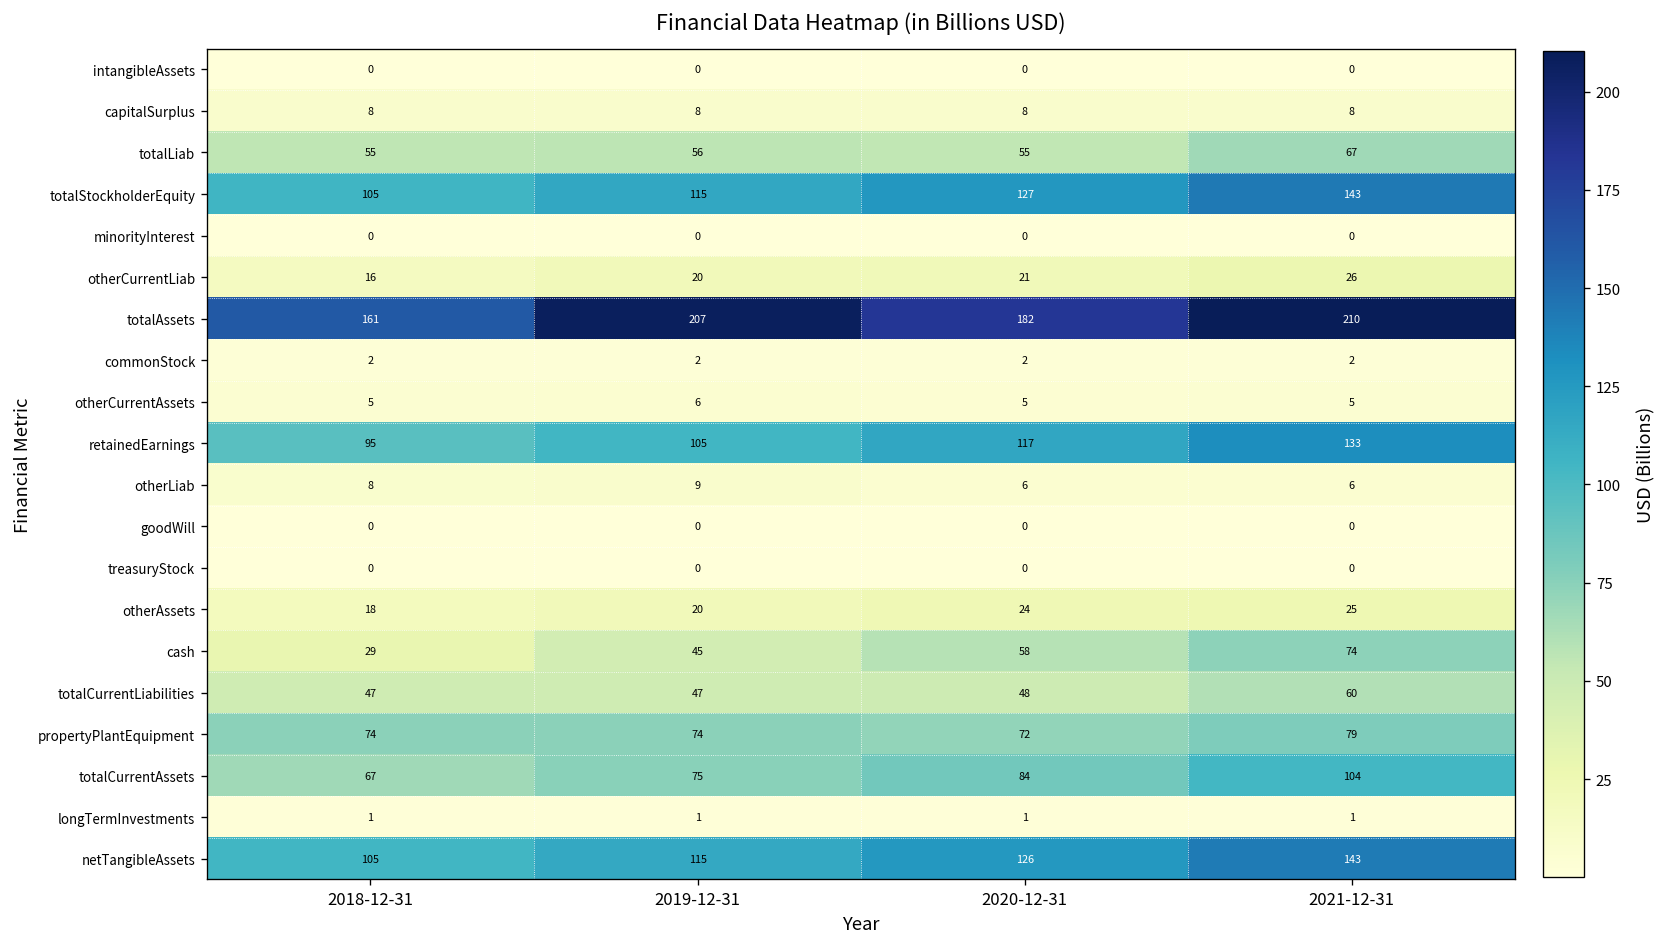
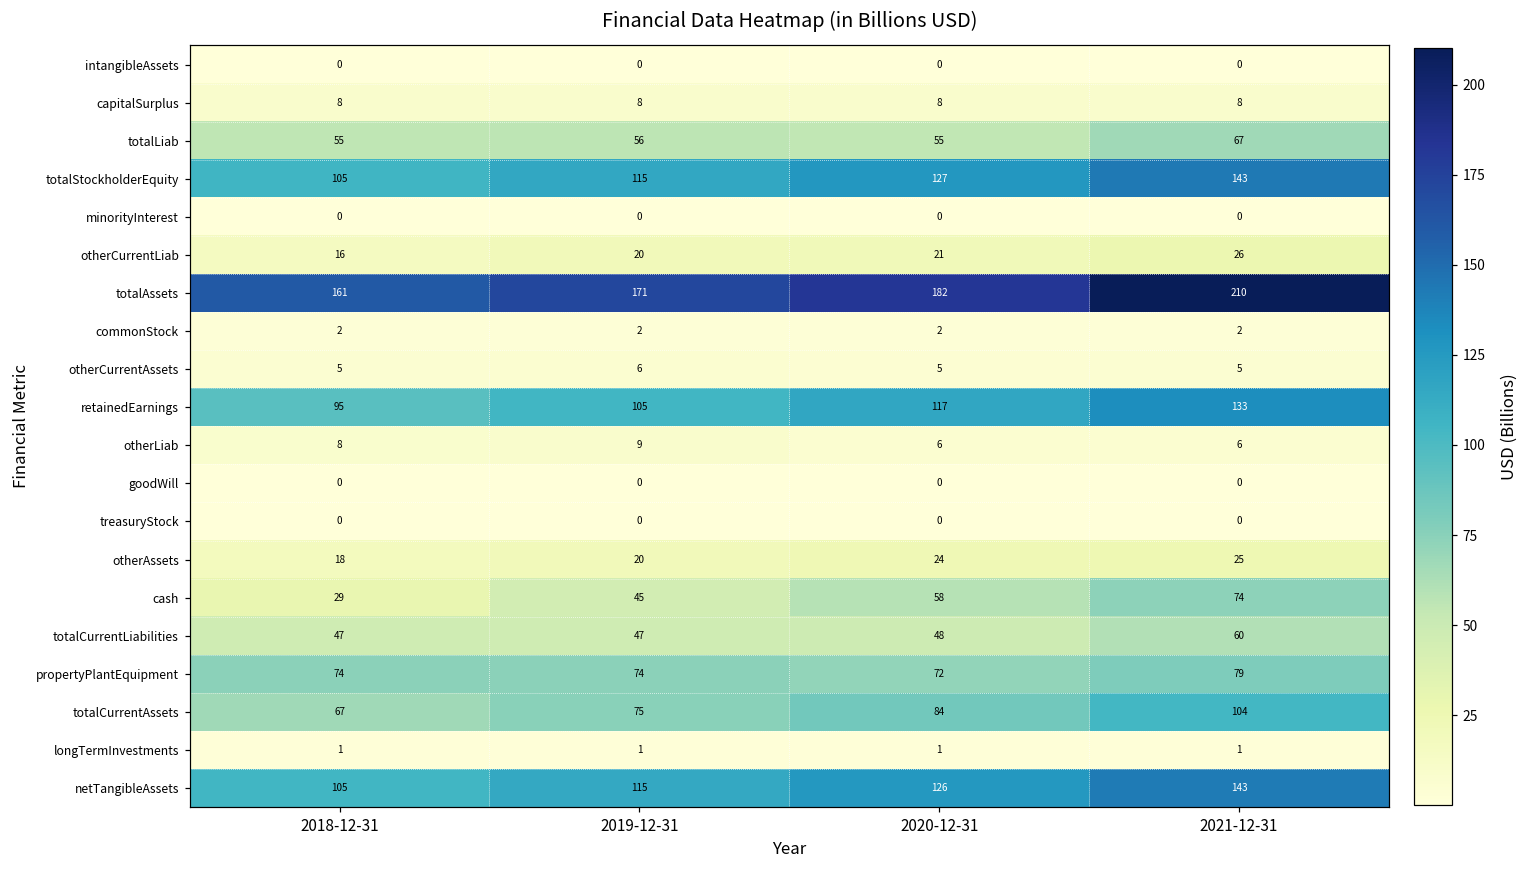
totalAssets, 2019-12-31: 207 -> 171
